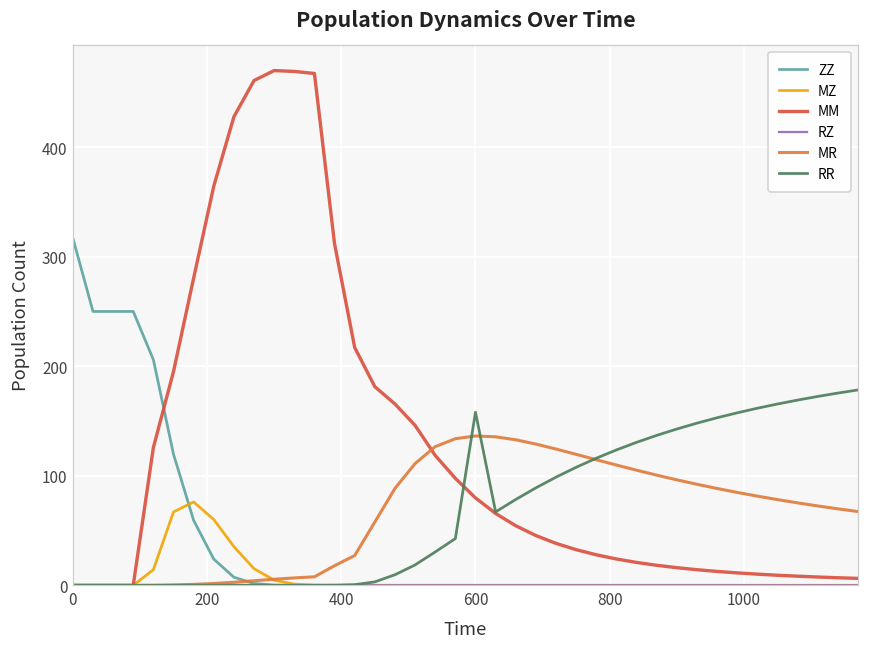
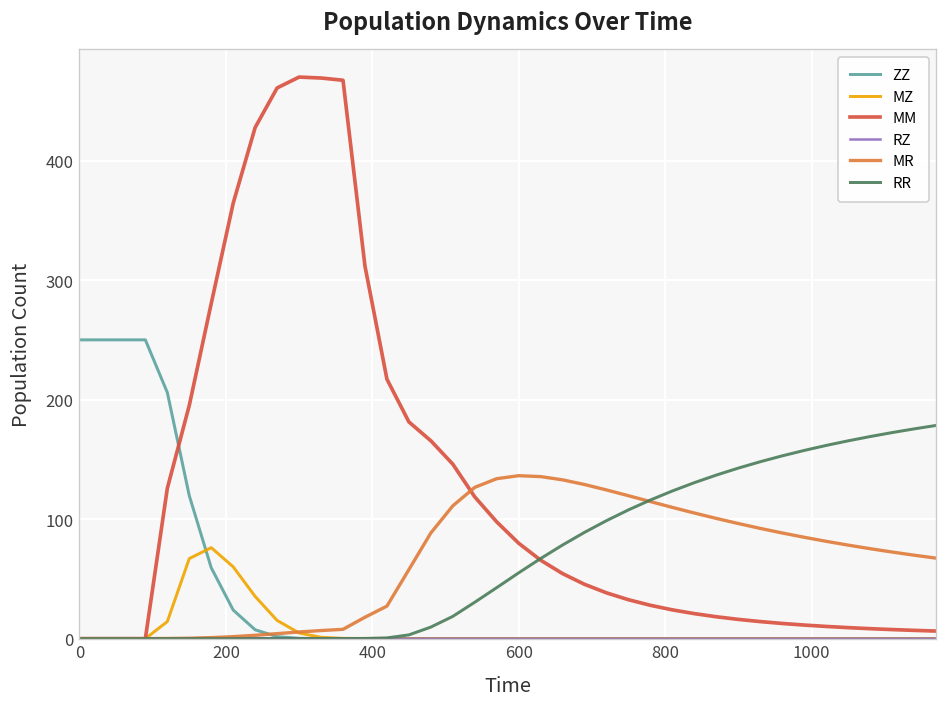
ZZ, 0: 320 -> 250
RR, 600: 160 -> 60
